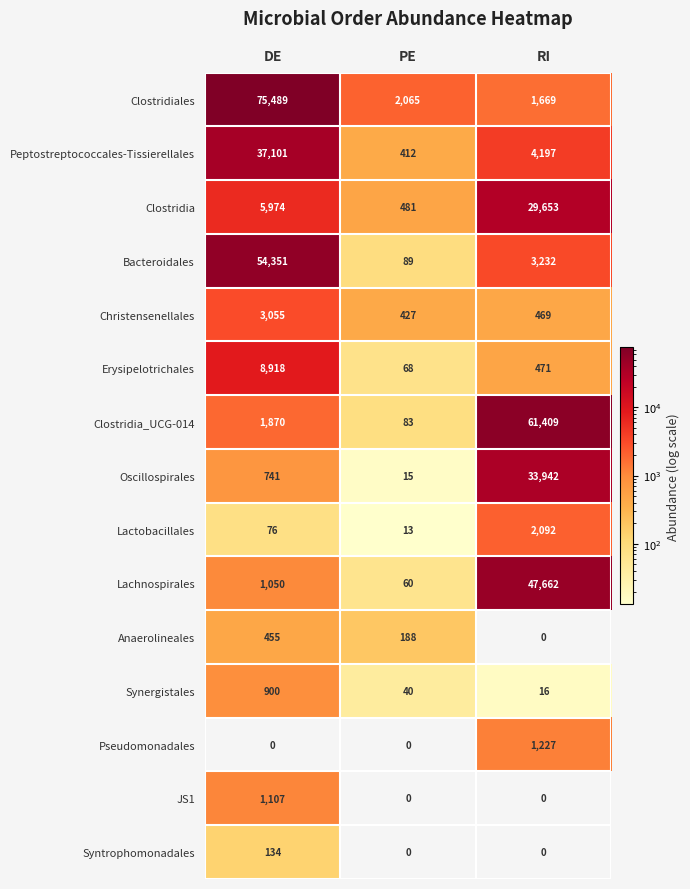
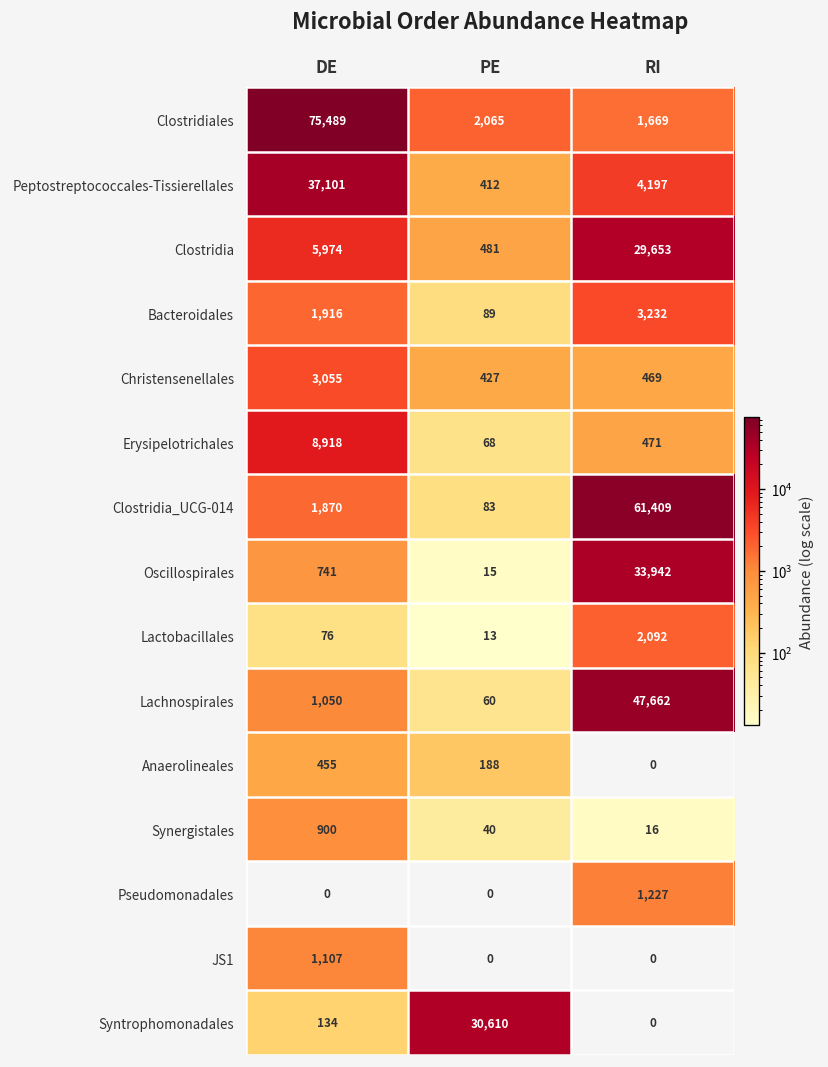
Bacteroidales, DE: 54,351 -> 1,916
Syntrophomonadales, PE: 0 -> 30,610
